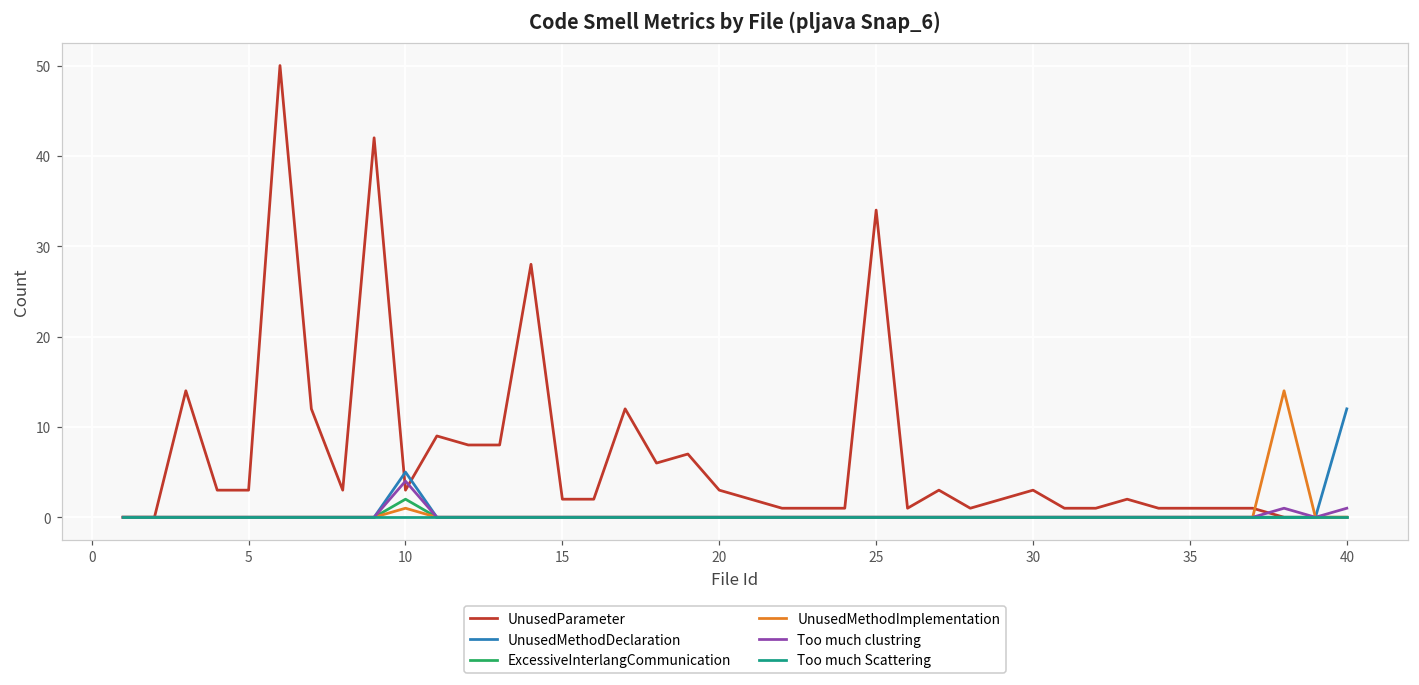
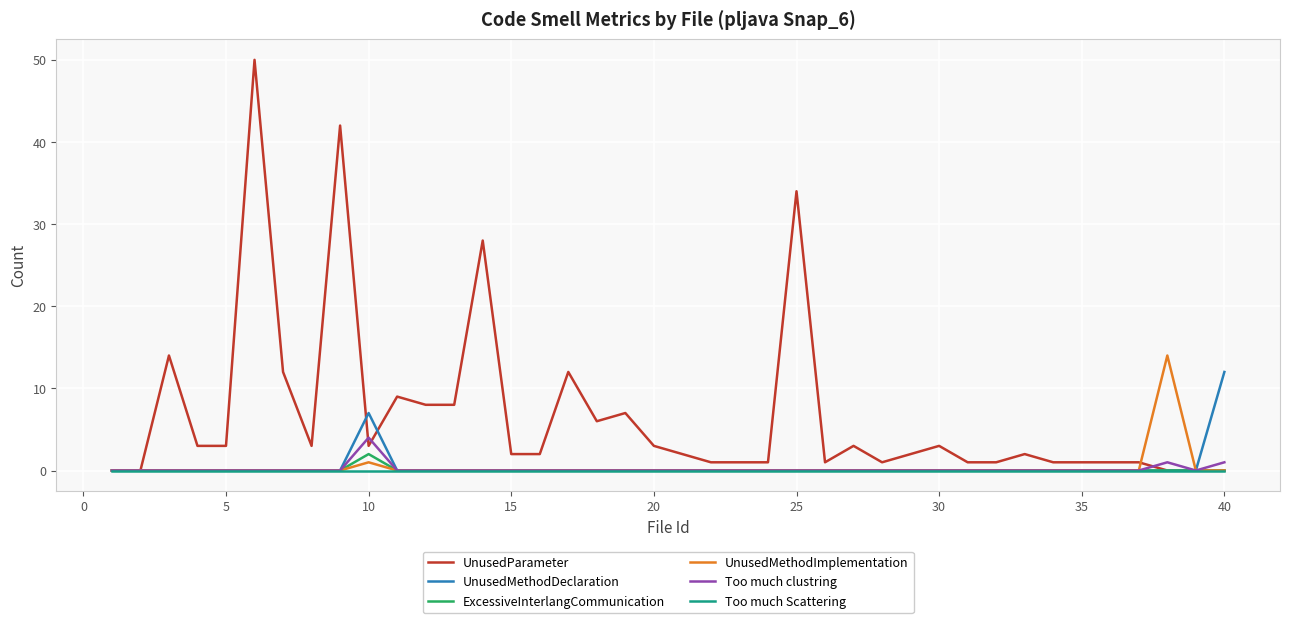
UnusedMethodDeclaration, 10: 5 -> 7
